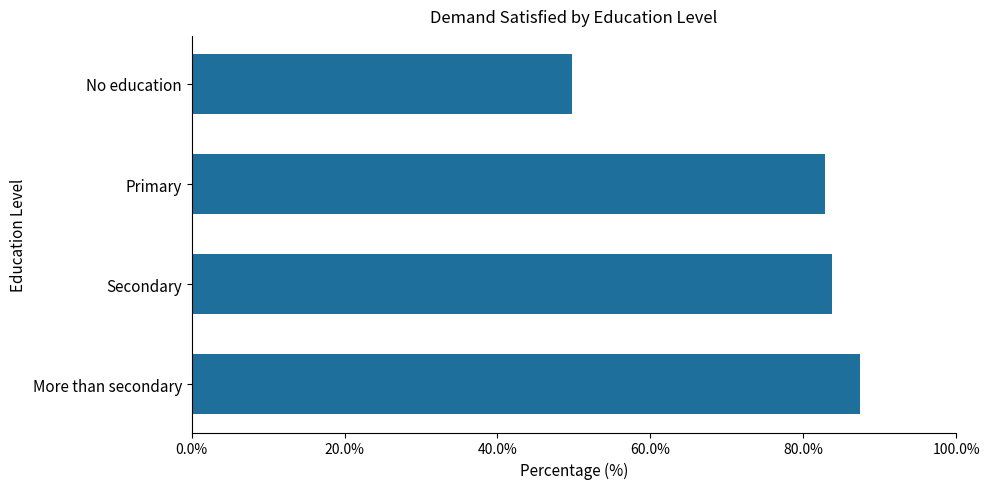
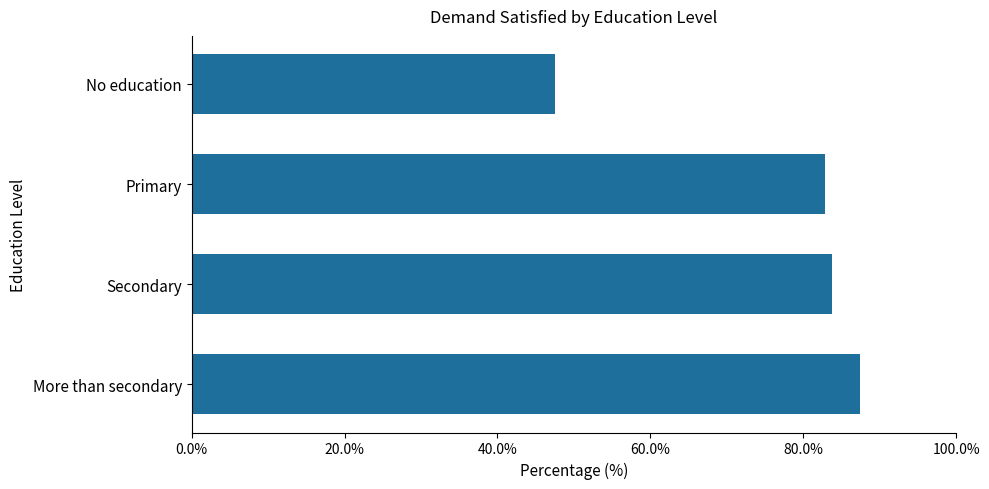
No education: 50% -> 48%
